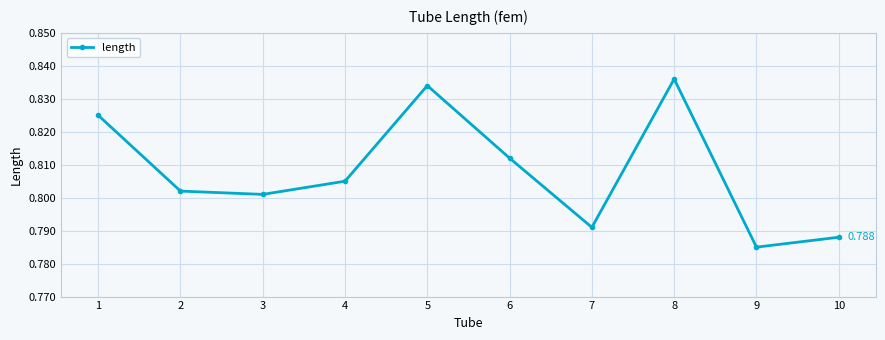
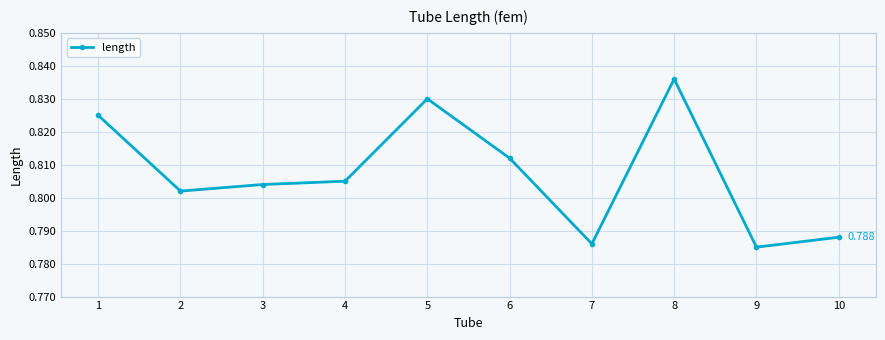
3: 0.801 -> 0.804
5: 0.834 -> 0.830
7: 0.791 -> 0.786
